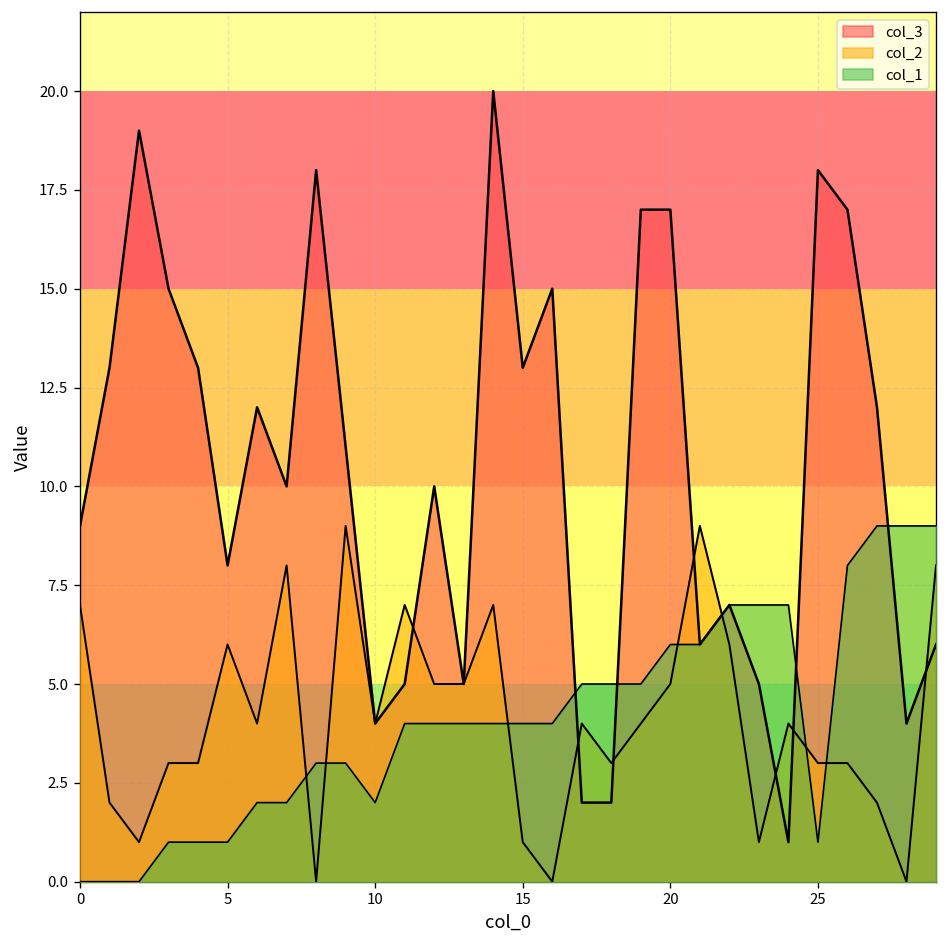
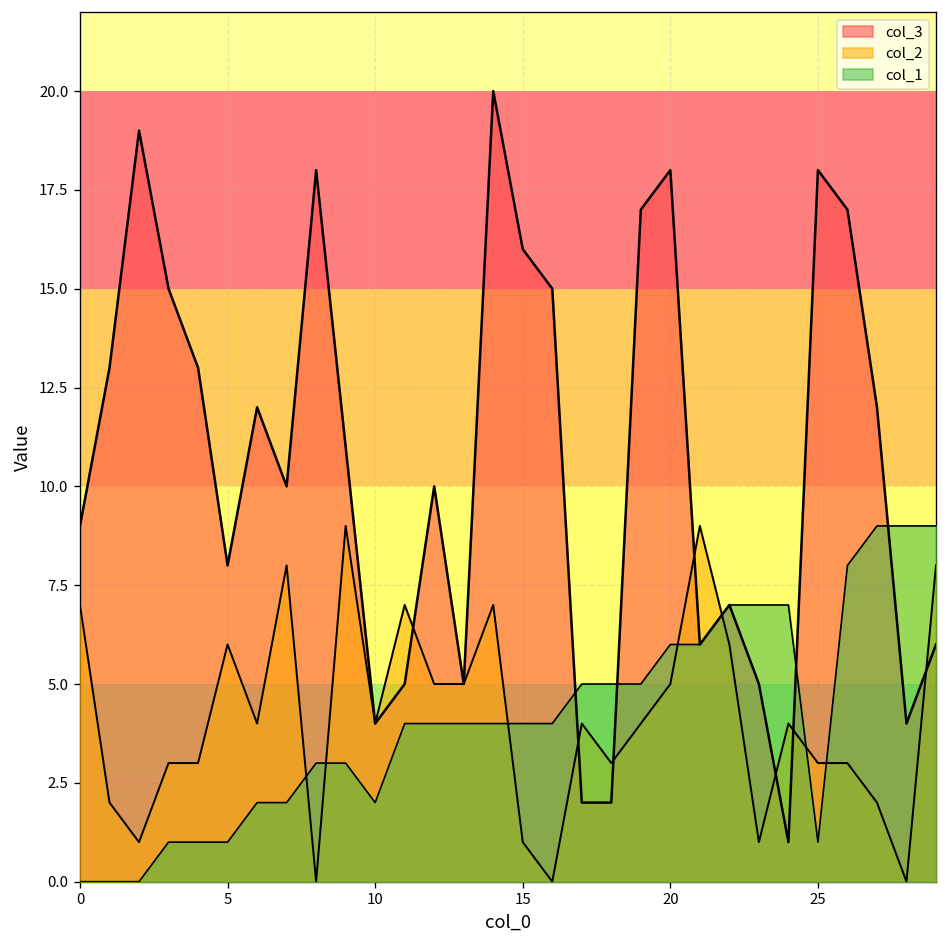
col_3, 15: 13 -> 16
col_3, 20: 17 -> 18
